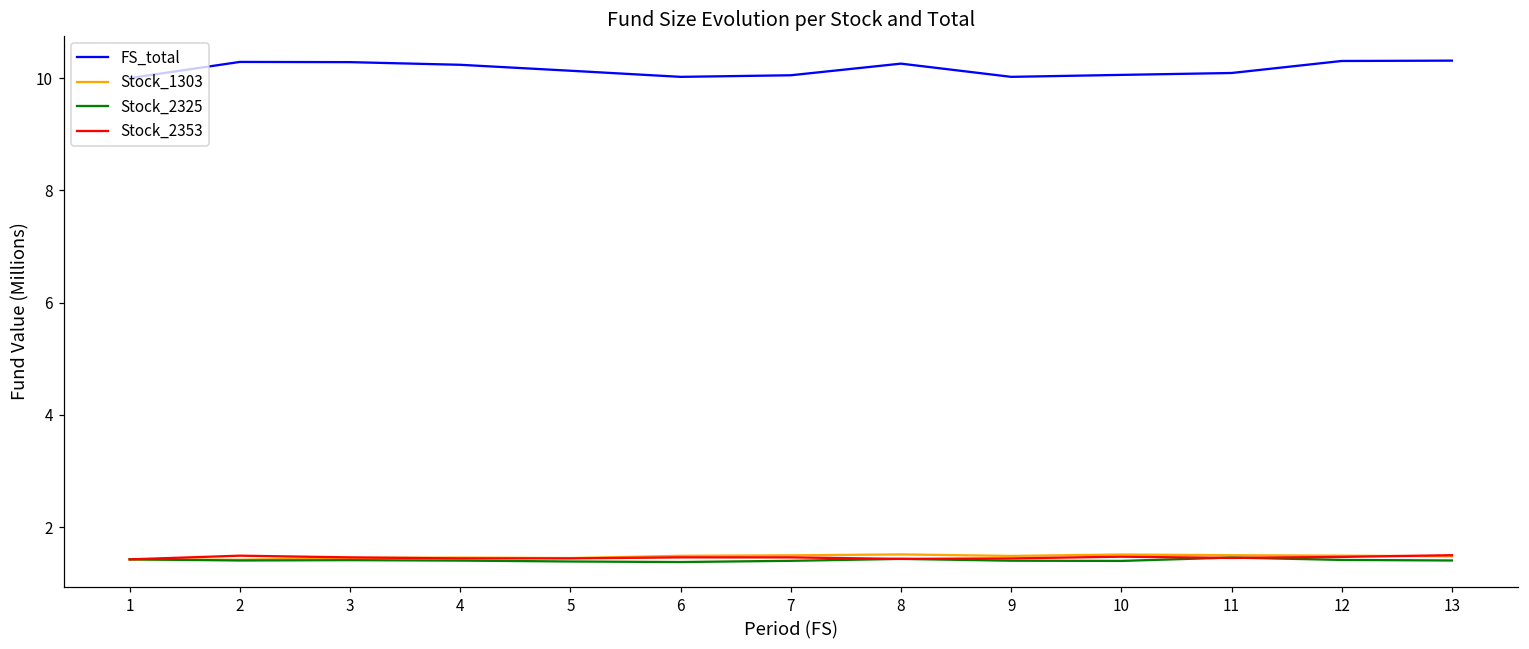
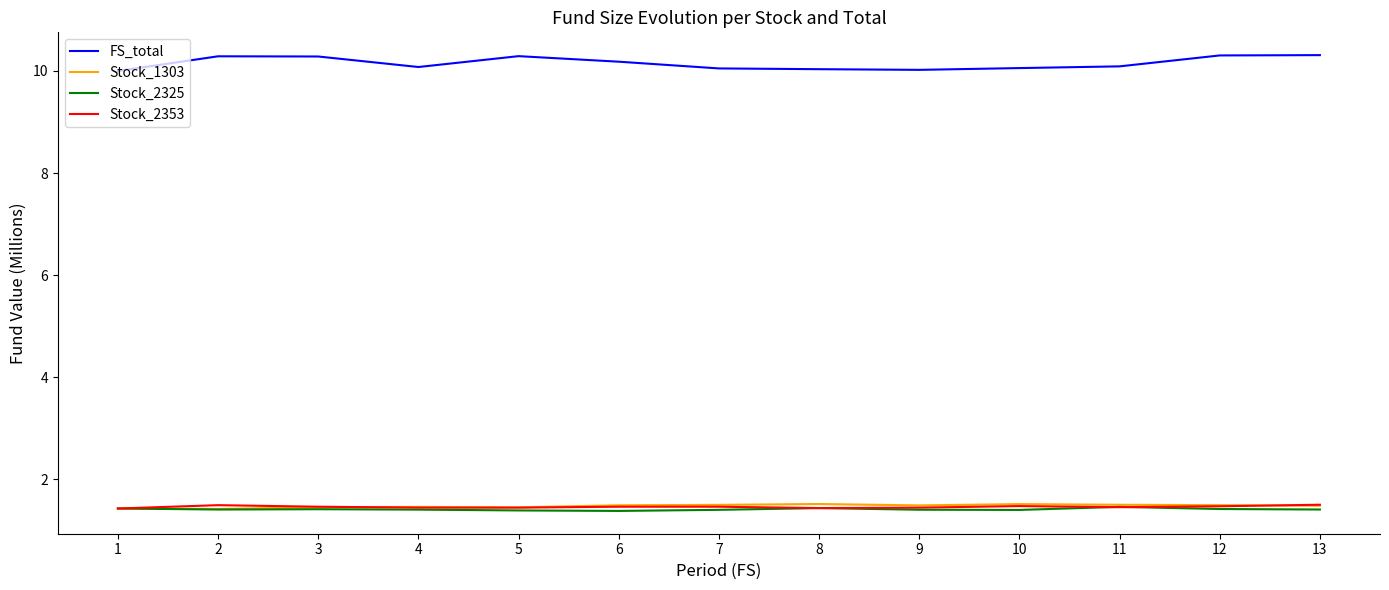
FS_total, 4: 10.2 -> 10.1
FS_total, 5: 10.1 -> 10.3
FS_total, 6: 10.0 -> 10.2
FS_total, 8: 10.3 -> 10.0
